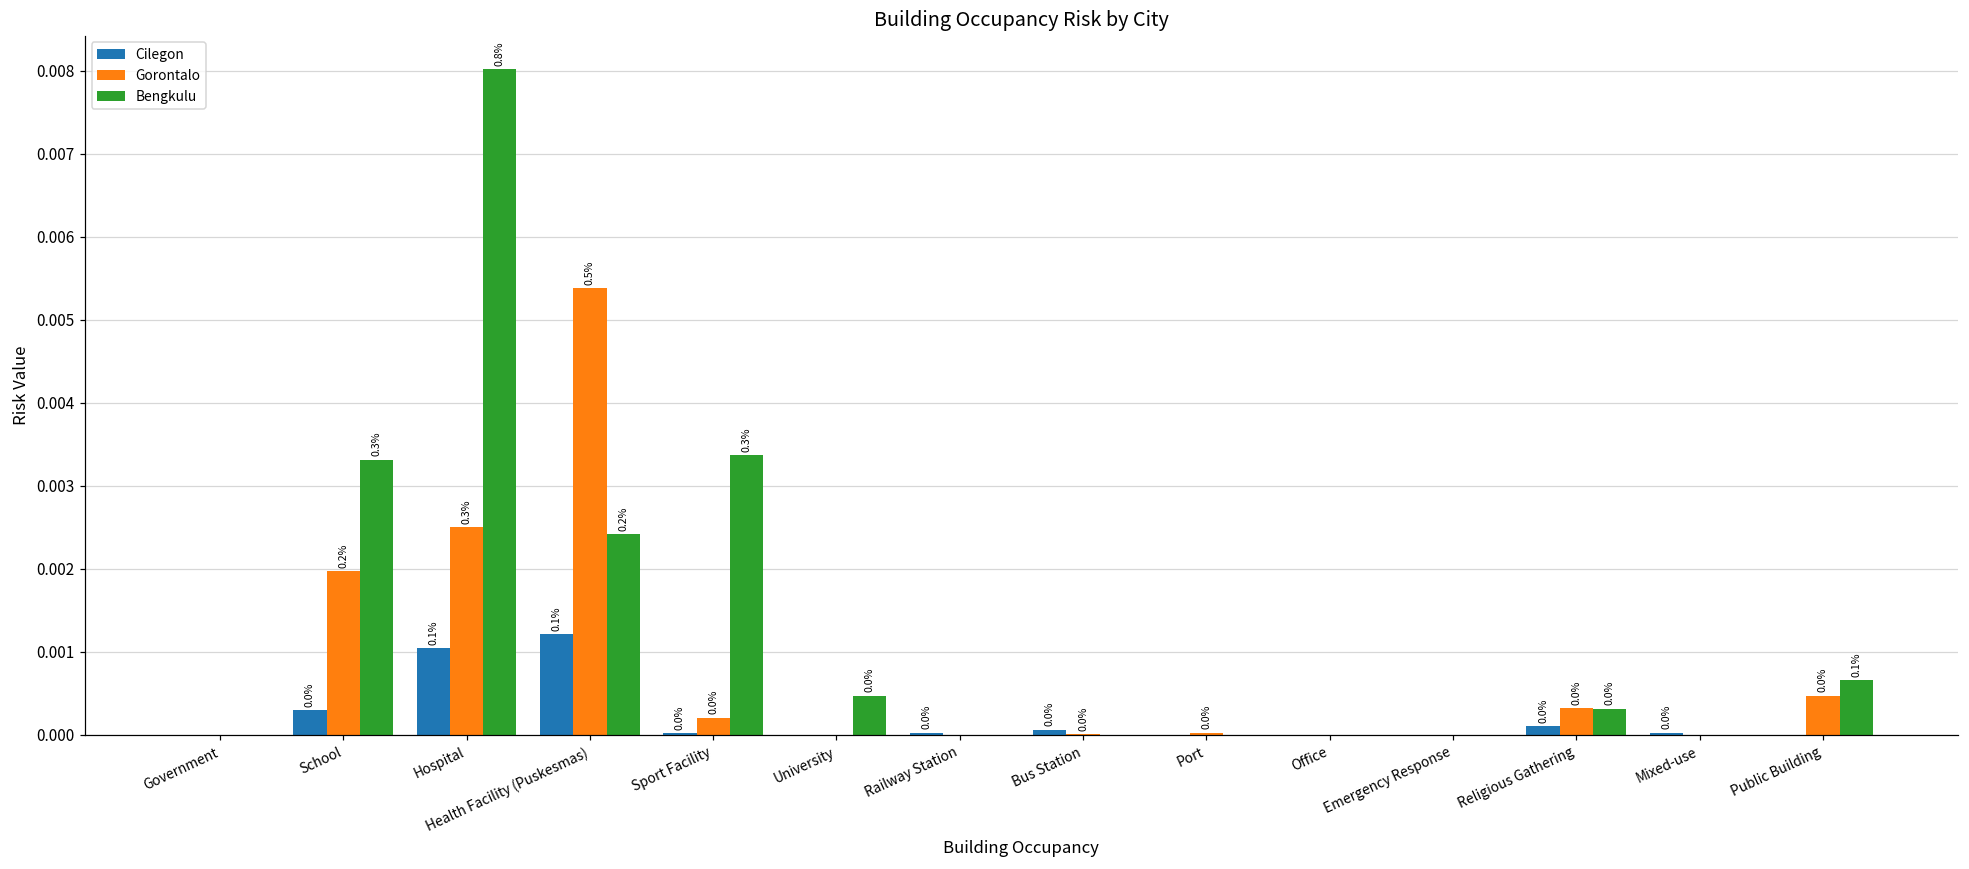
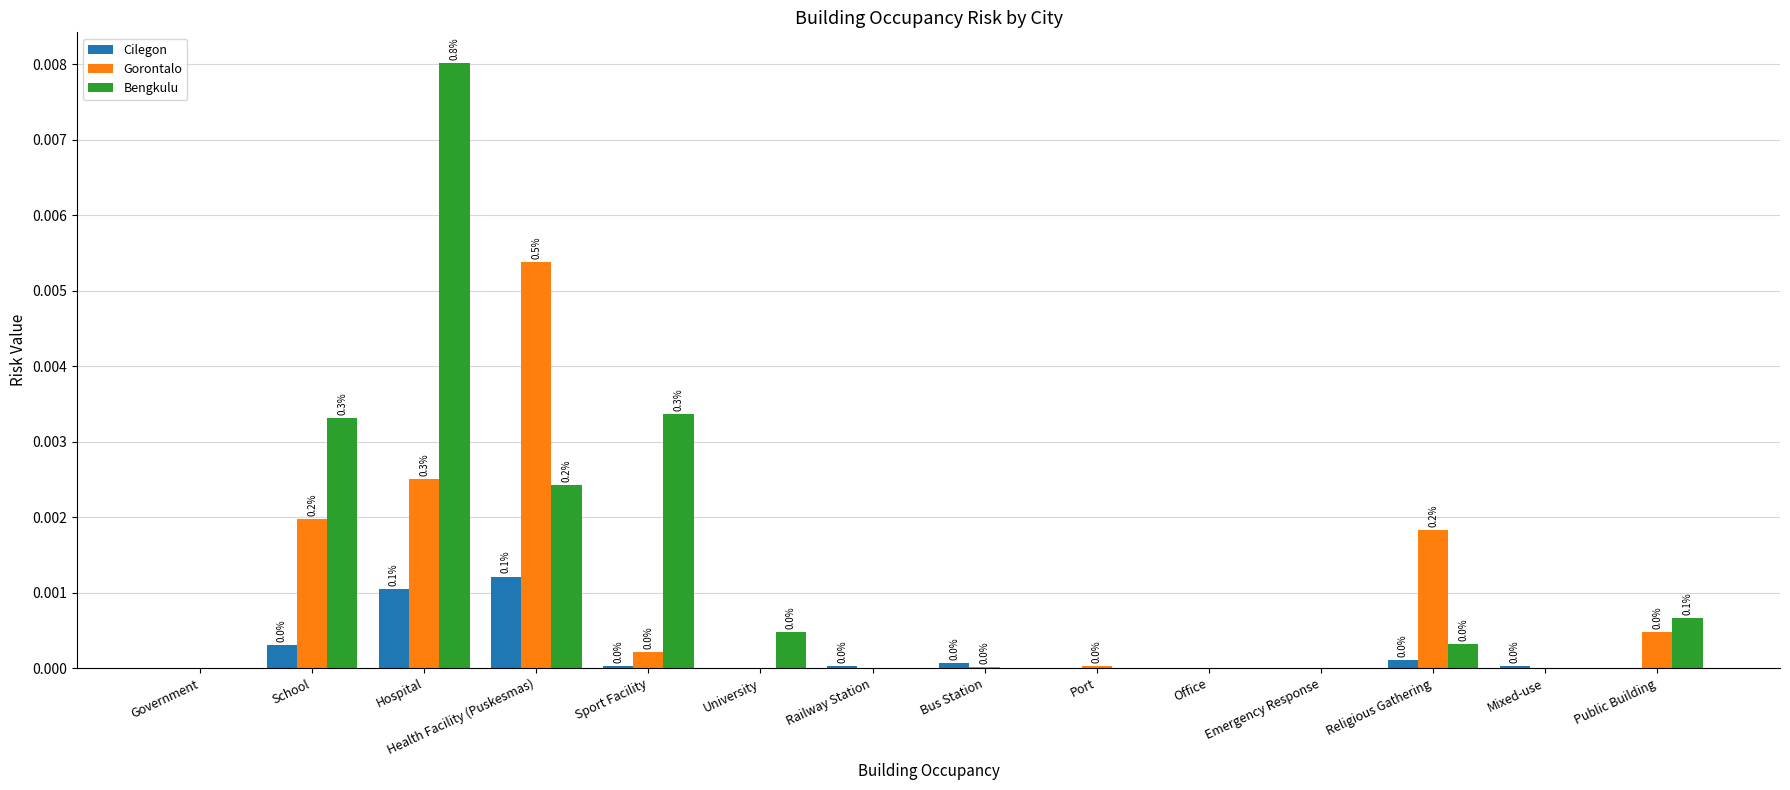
Gorontalo, Religious Gathering: 0.0% -> 0.2%
